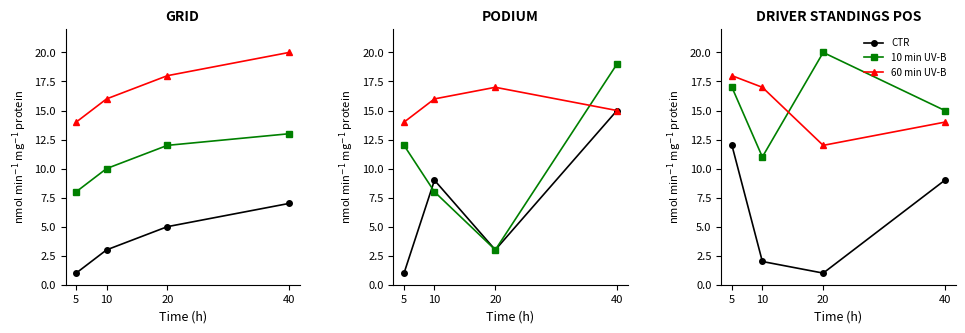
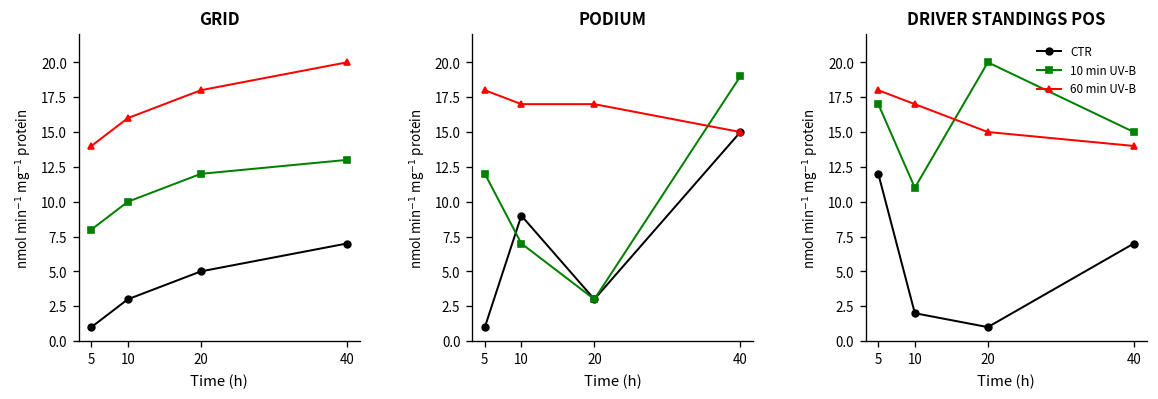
PODIUM, 60 min UV-B, 5: 14 -> 18
PODIUM, 10 min UV-B, 10: 8 -> 7
PODIUM, 60 min UV-B, 10: 16 -> 17
DRIVER STANDINGS POS, 60 min UV-B, 20: 12 -> 15
DRIVER STANDINGS POS, CTR, 40: 9 -> 7
